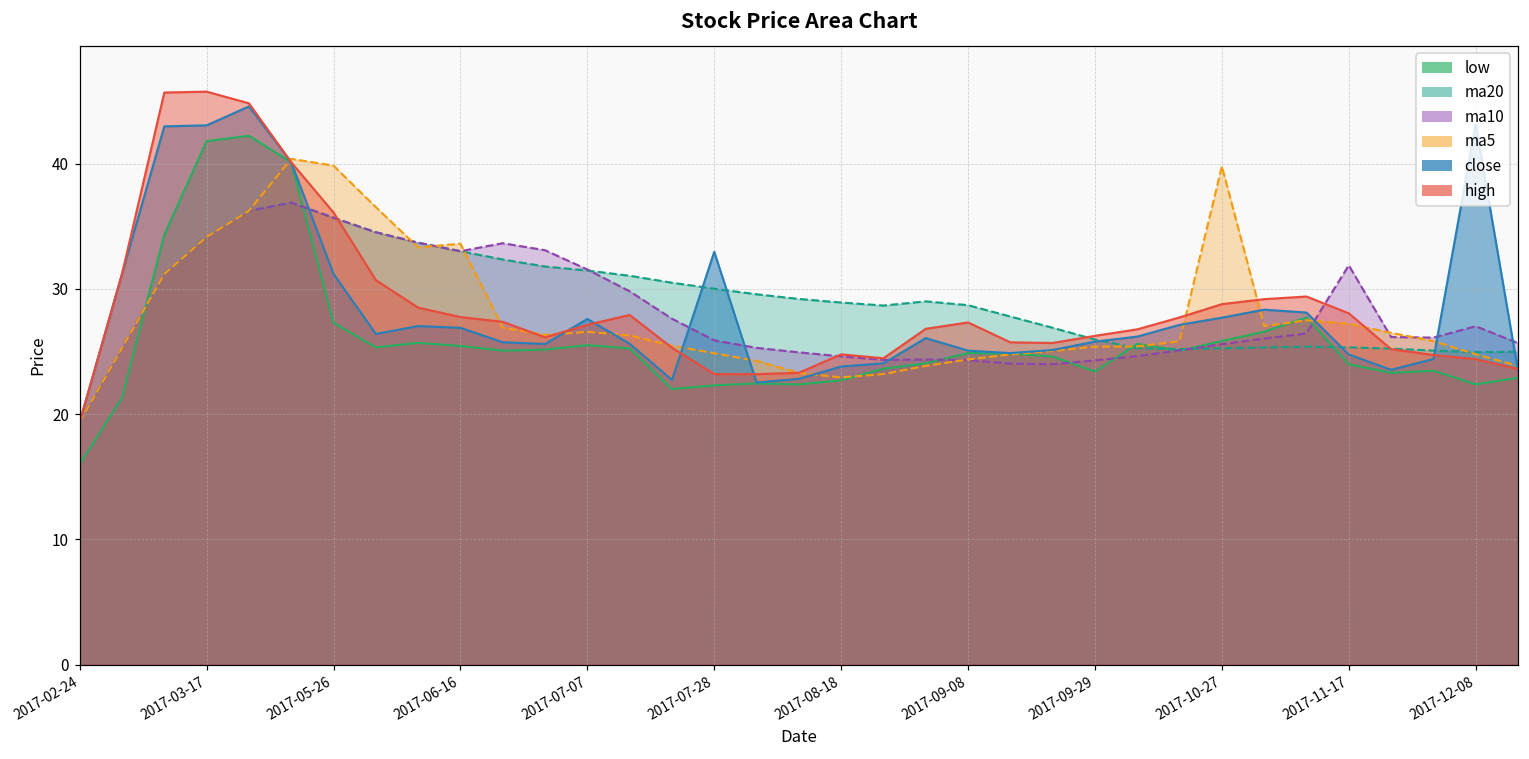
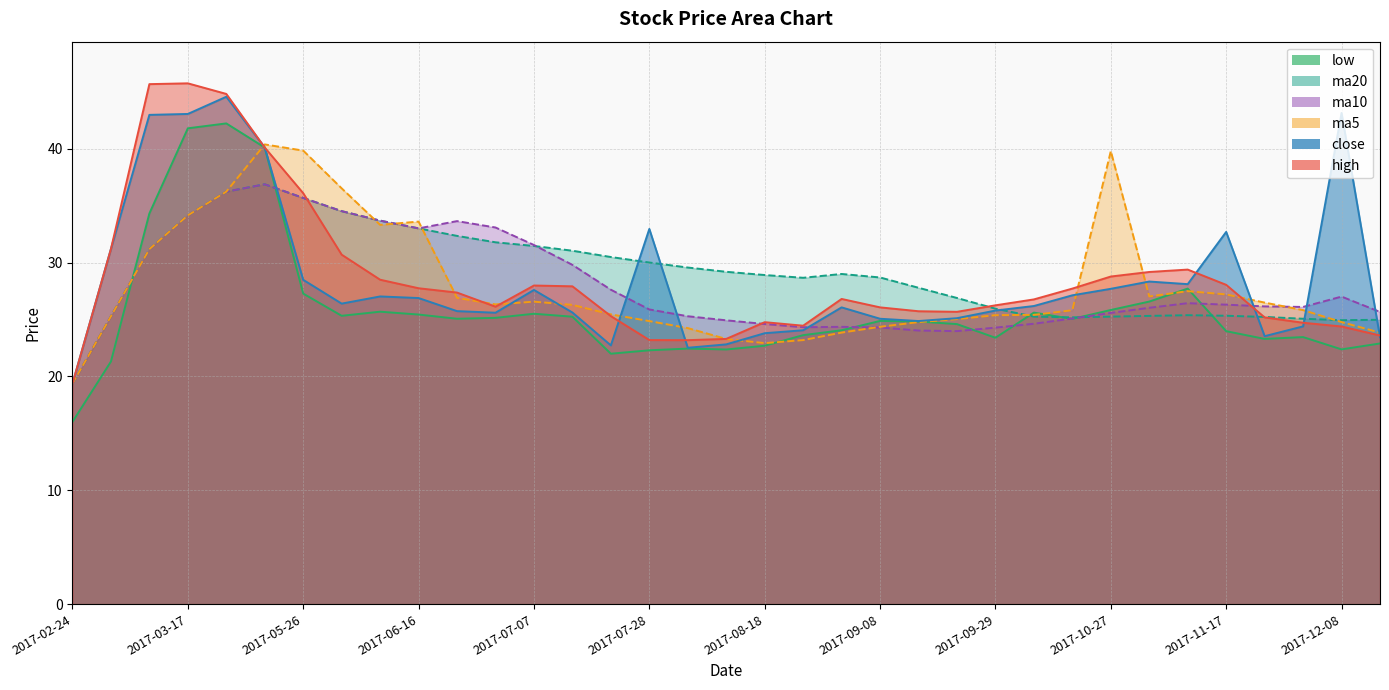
close, 2017-05-26: 31.2 -> 28.5
high, 2017-07-07: 27.1 -> 28.0
high, 2017-09-08: 27.3 -> 26.1
ma10, 2017-11-17: 31.9 -> 26.3
close, 2017-11-17: 24.8 -> 32.7
